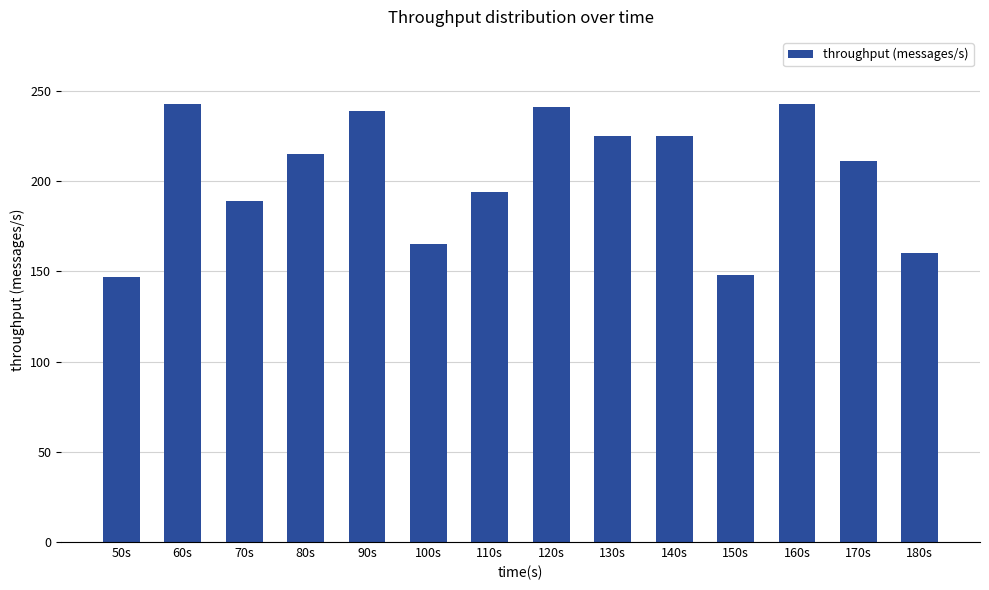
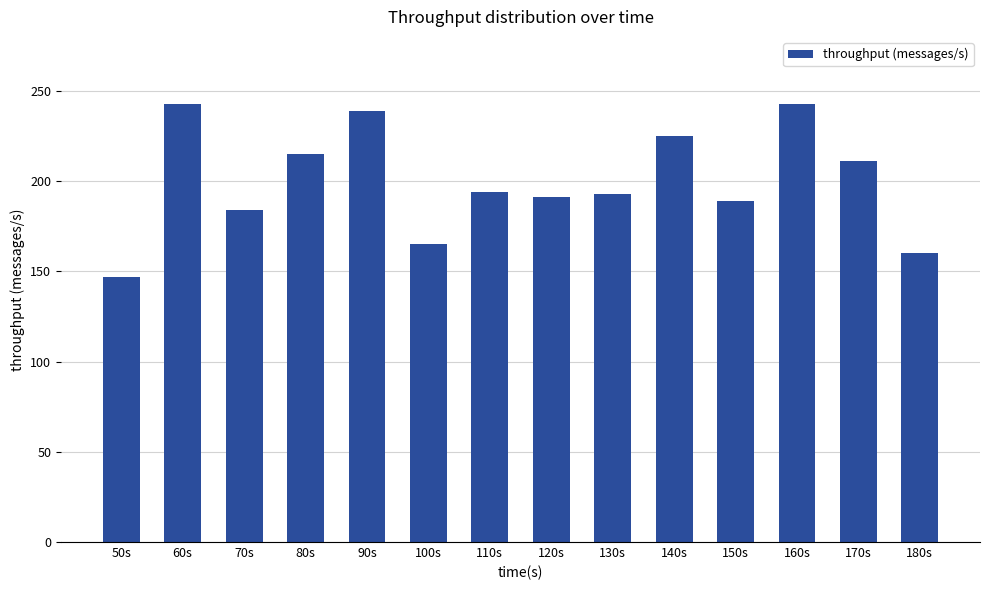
70s: 189 -> 184
120s: 241 -> 191
130s: 225 -> 193
150s: 148 -> 189
